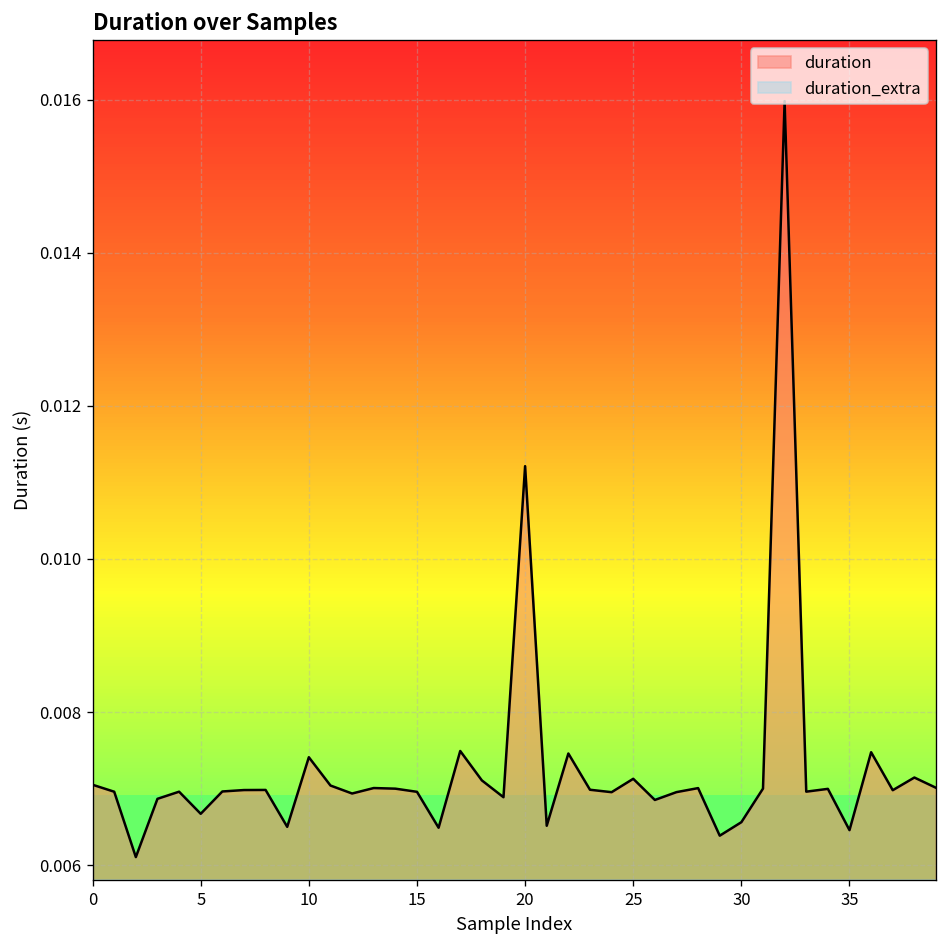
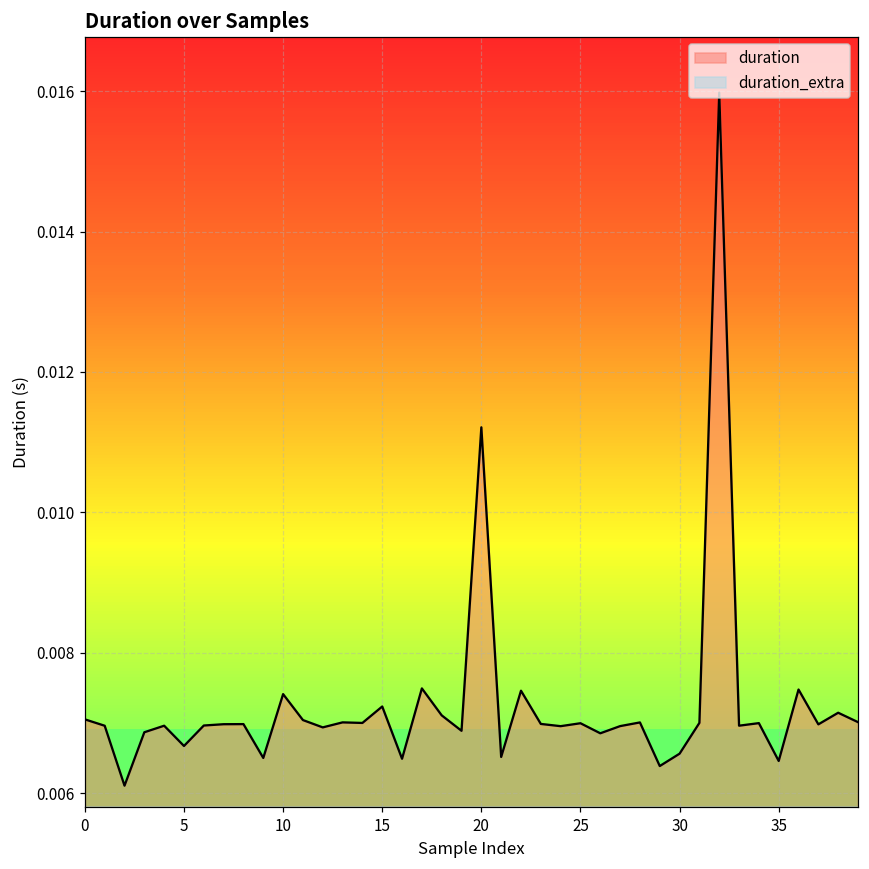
duration, 15: 0.0070 -> 0.0072
duration, 25: 0.0071 -> 0.0070
